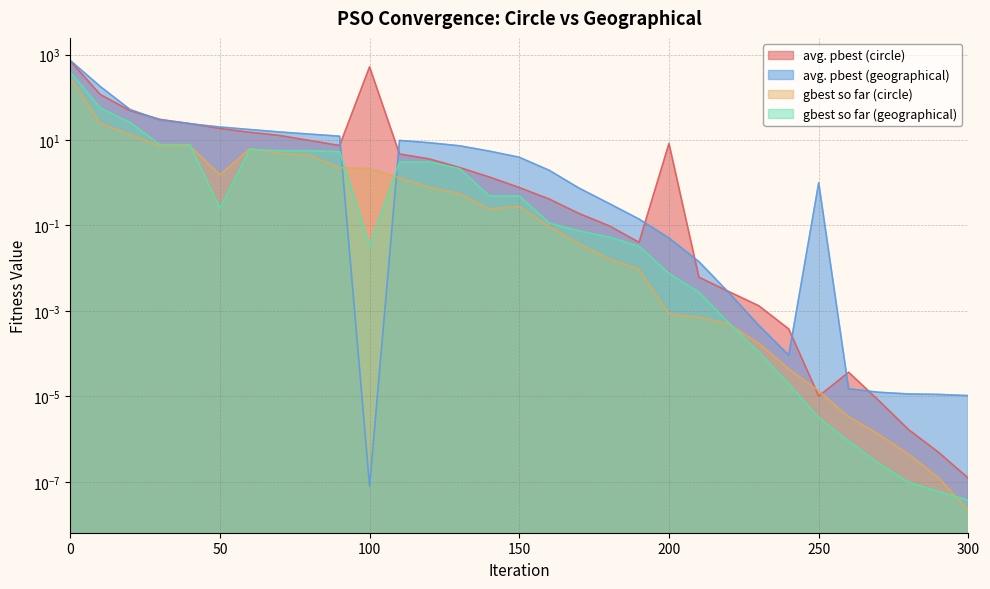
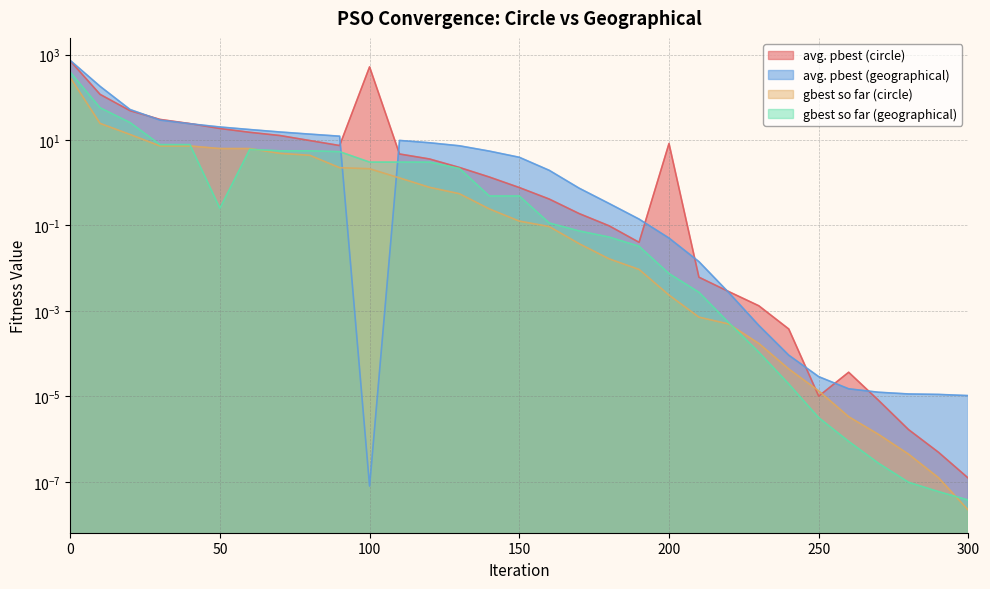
gbest so far (circle), 50: 1.5 -> 6
gbest so far (geographical), 100: 0.03 -> 3
gbest so far (circle), 150: 0.3 -> 0.13
gbest so far (circle), 200: 0.0008 -> 0.002
avg. pbest (geographical), 250: 1 -> 0
